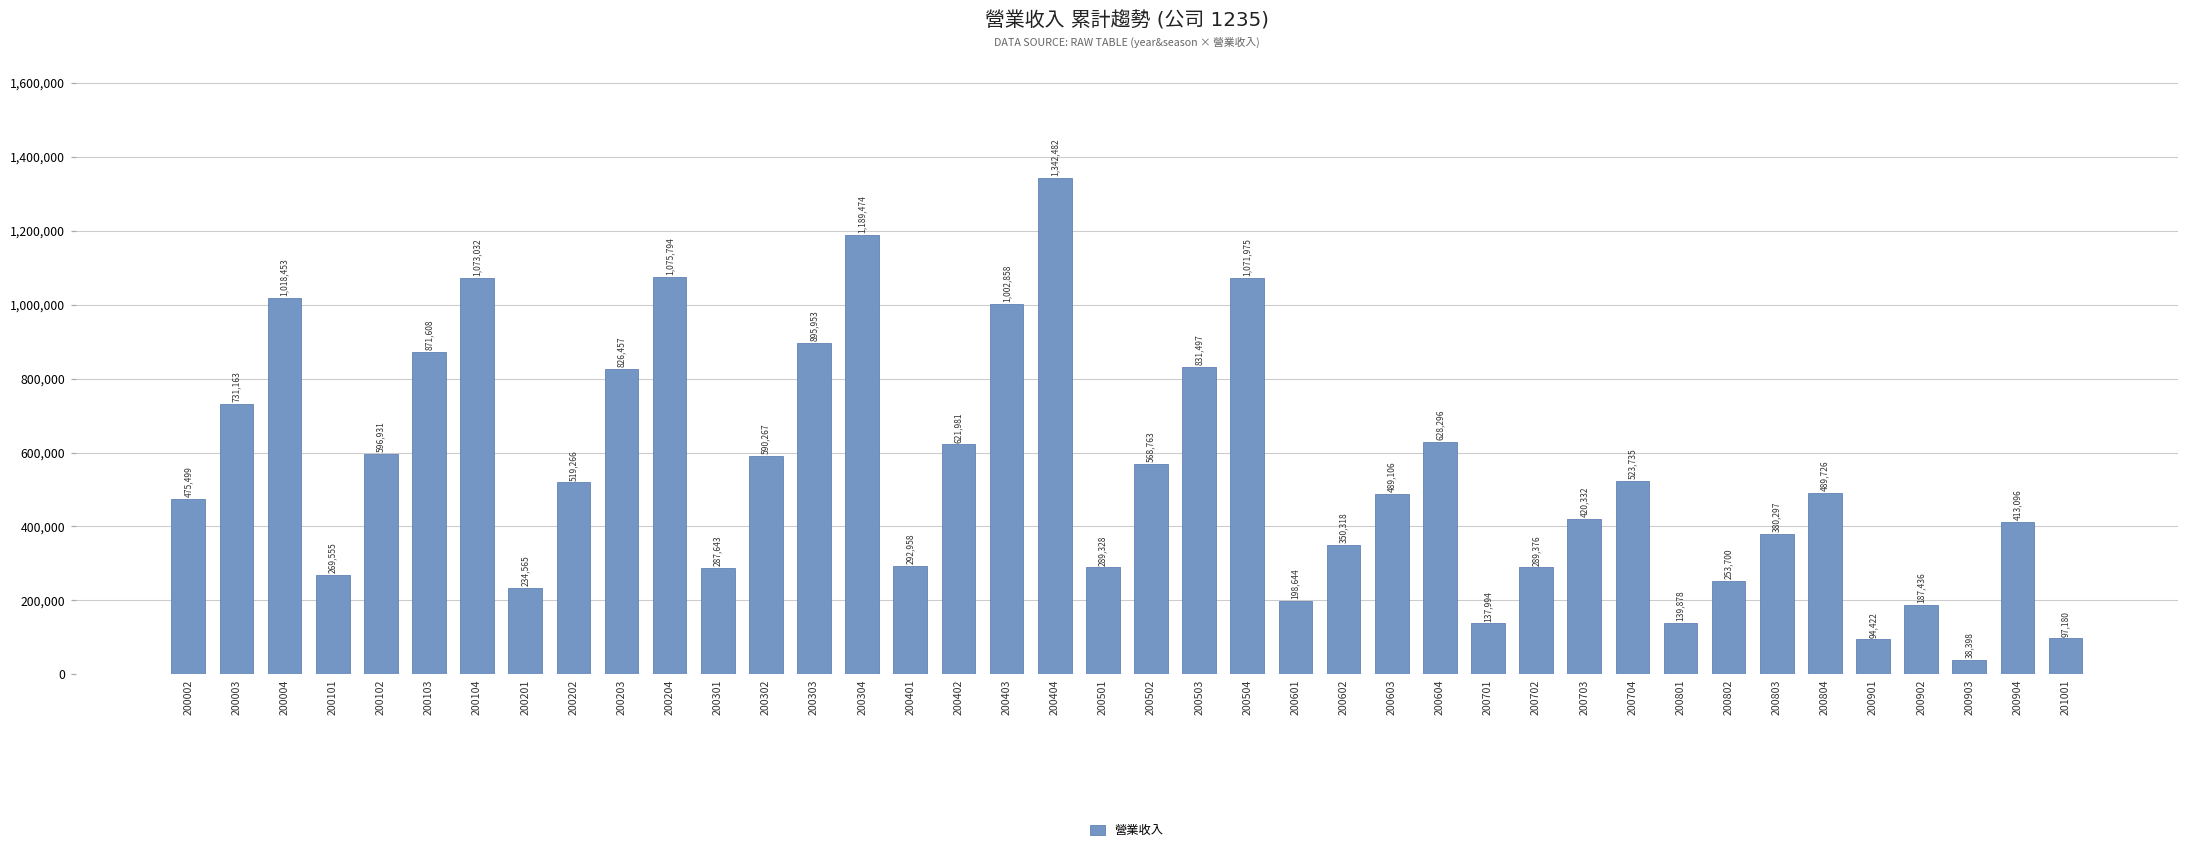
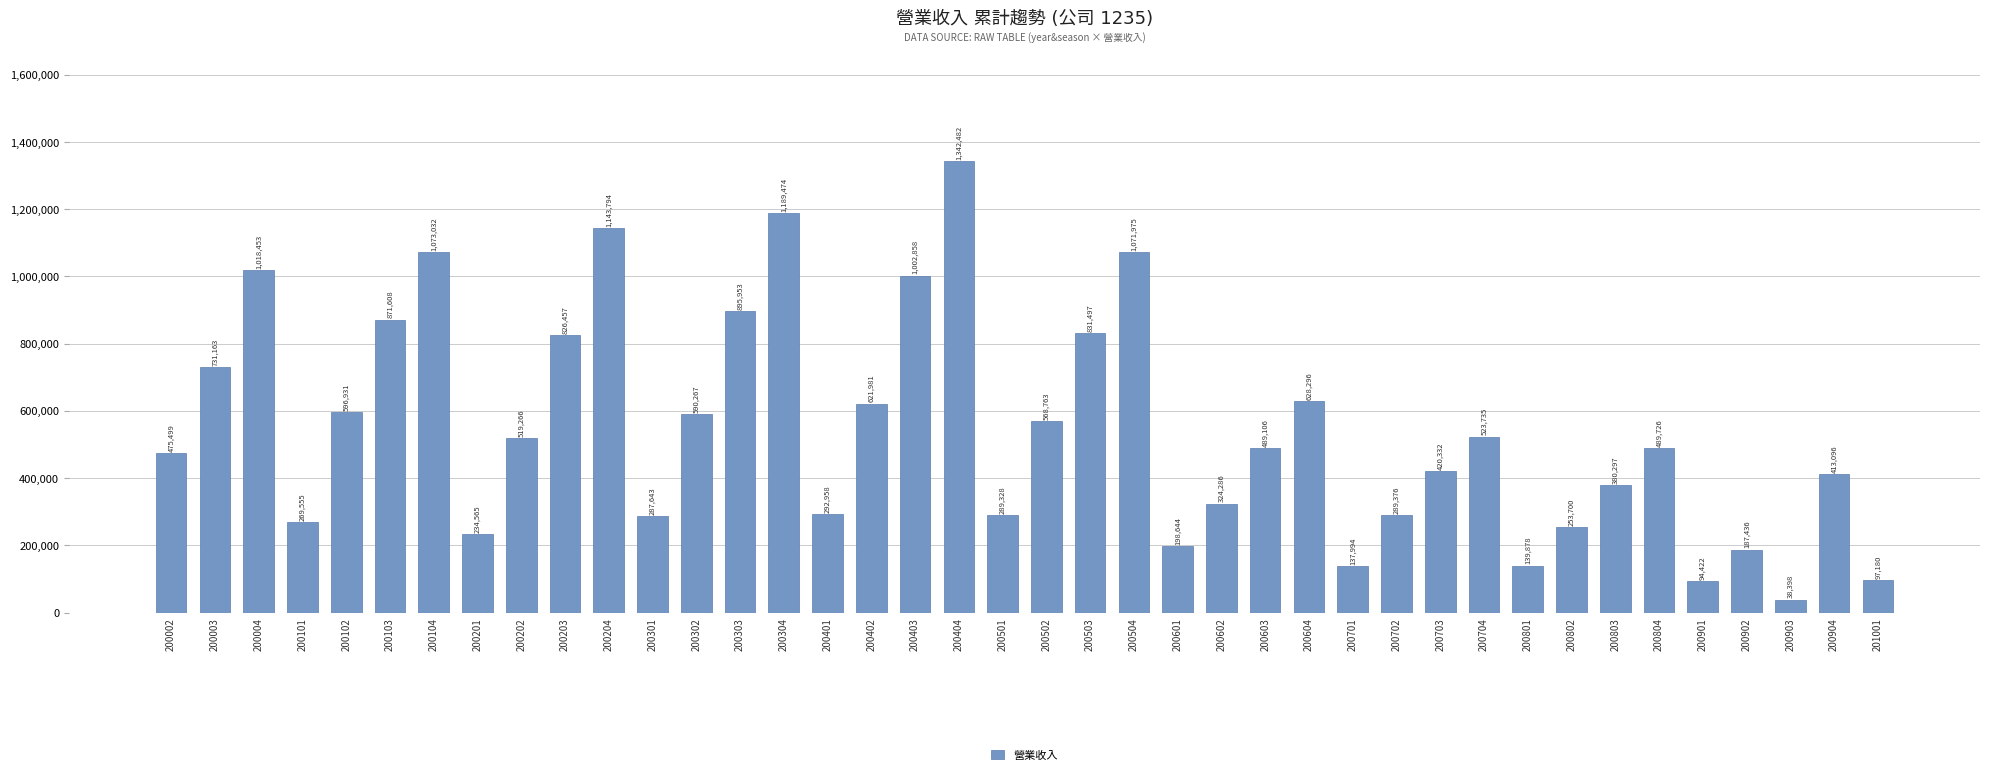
200204: 1,075,794 -> 1,143,794
200602: 350,318 -> 324,286
